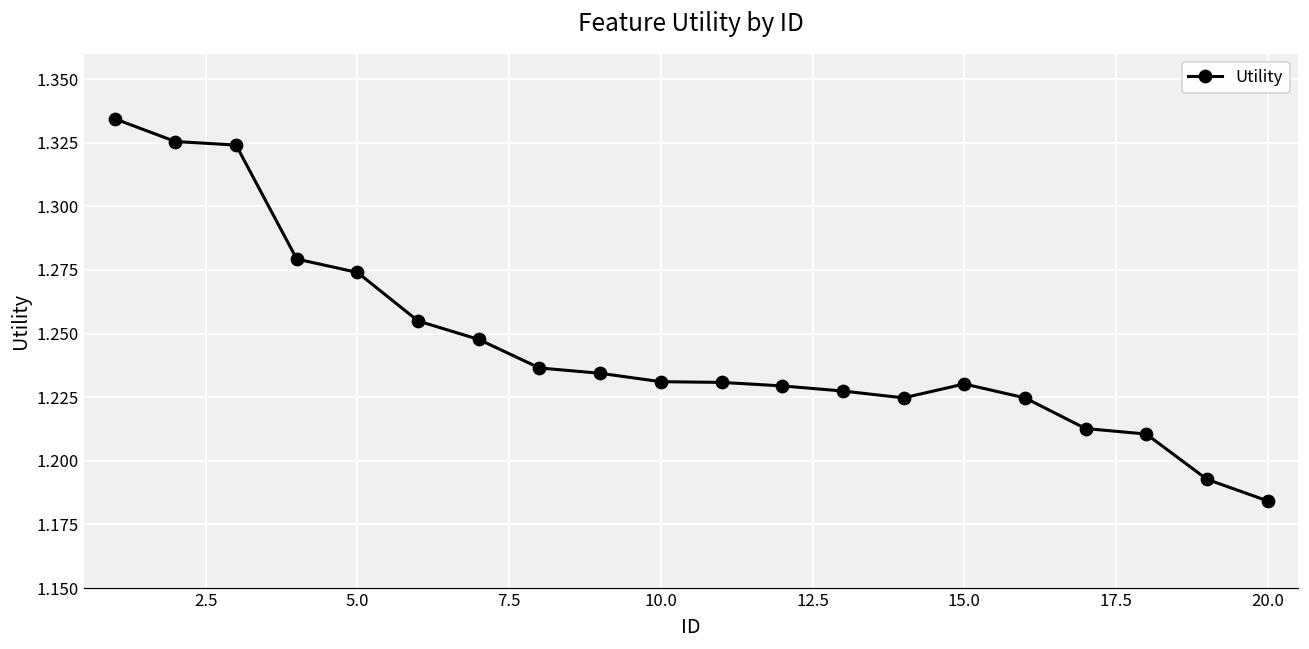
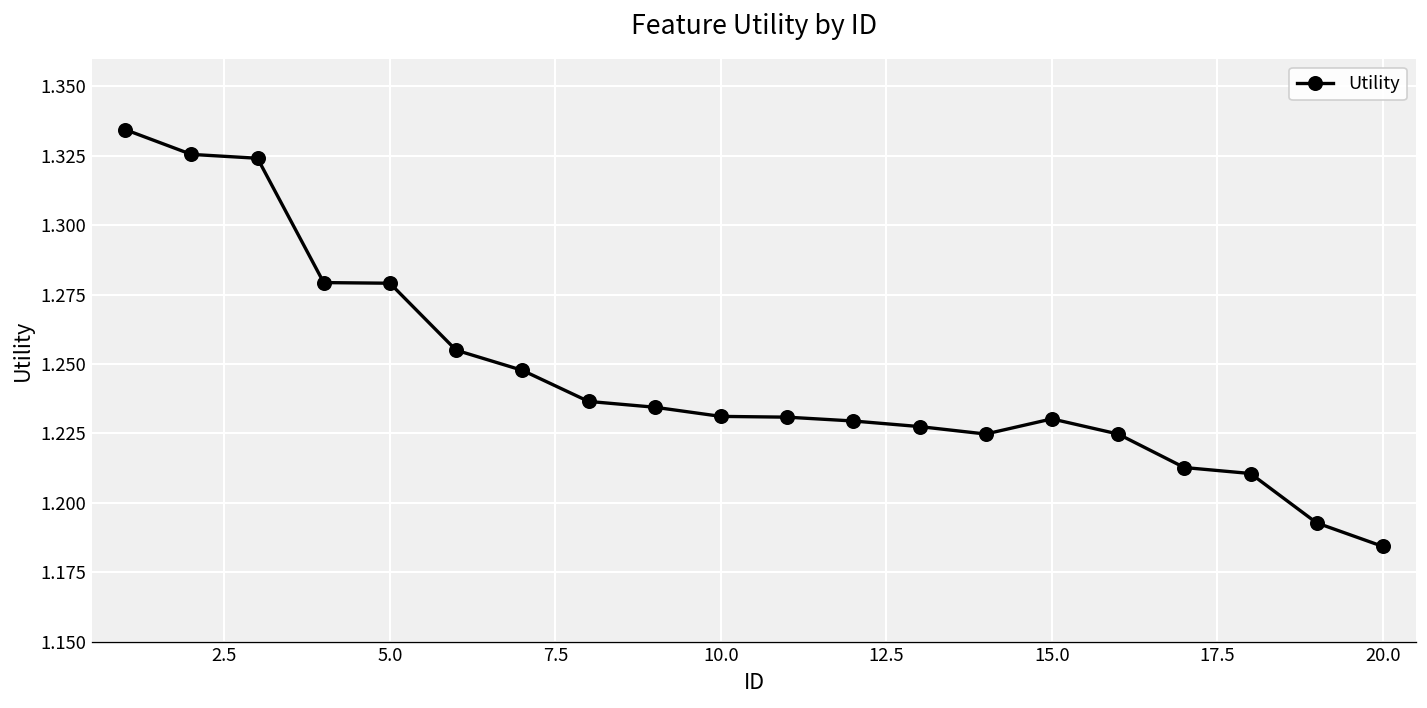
5.0: 1.274 -> 1.279
